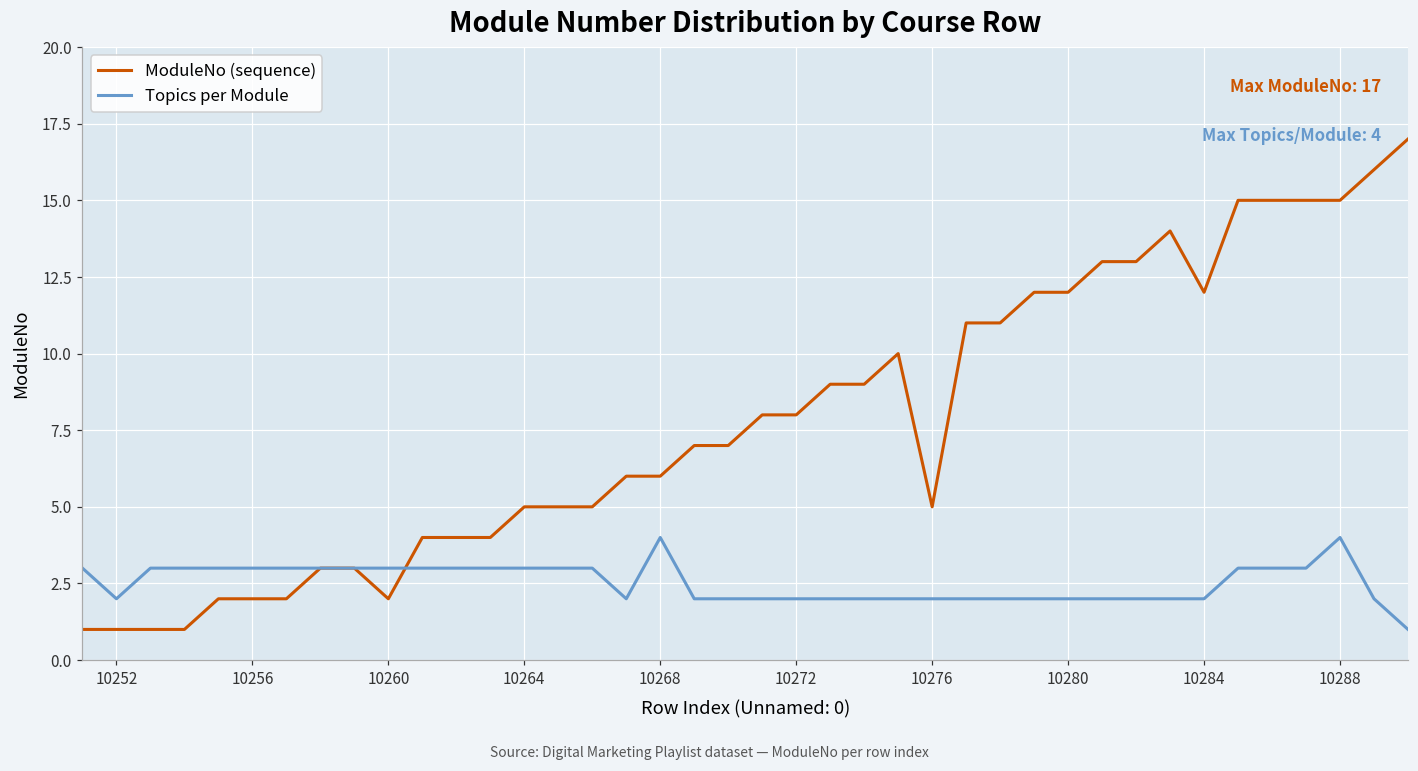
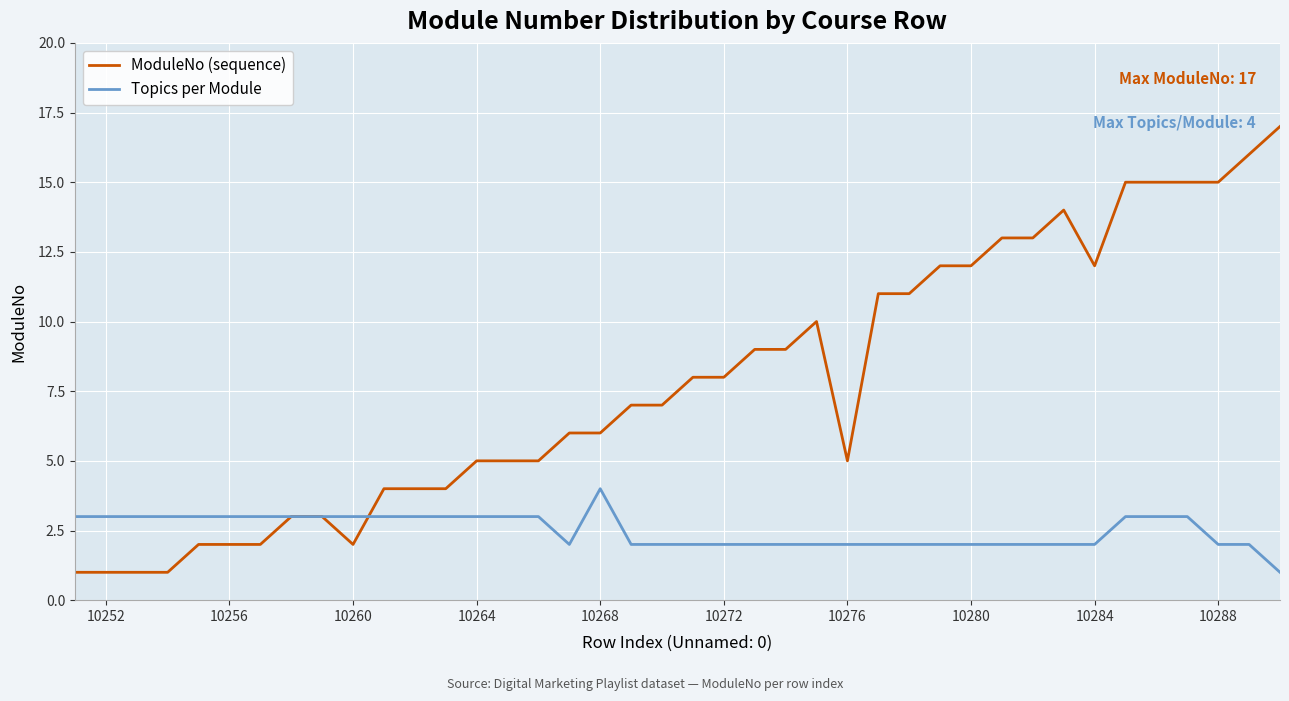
Topics per Module, 10252: 2 -> 3
Topics per Module, 10288: 4 -> 2
